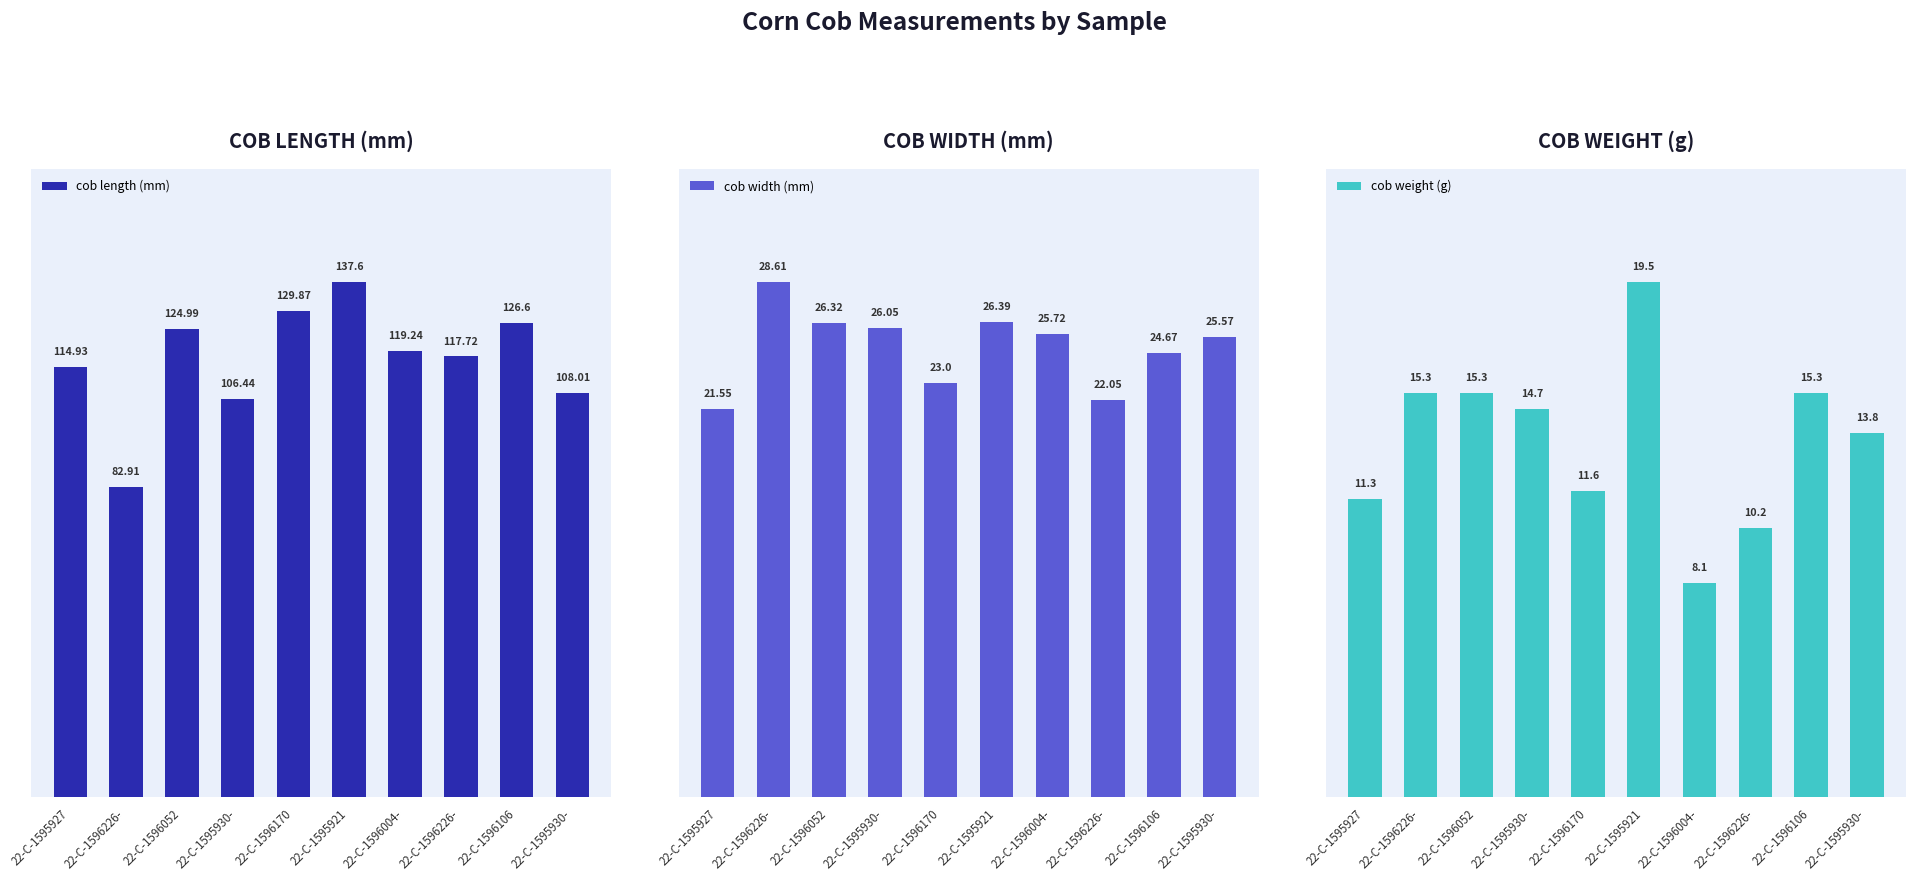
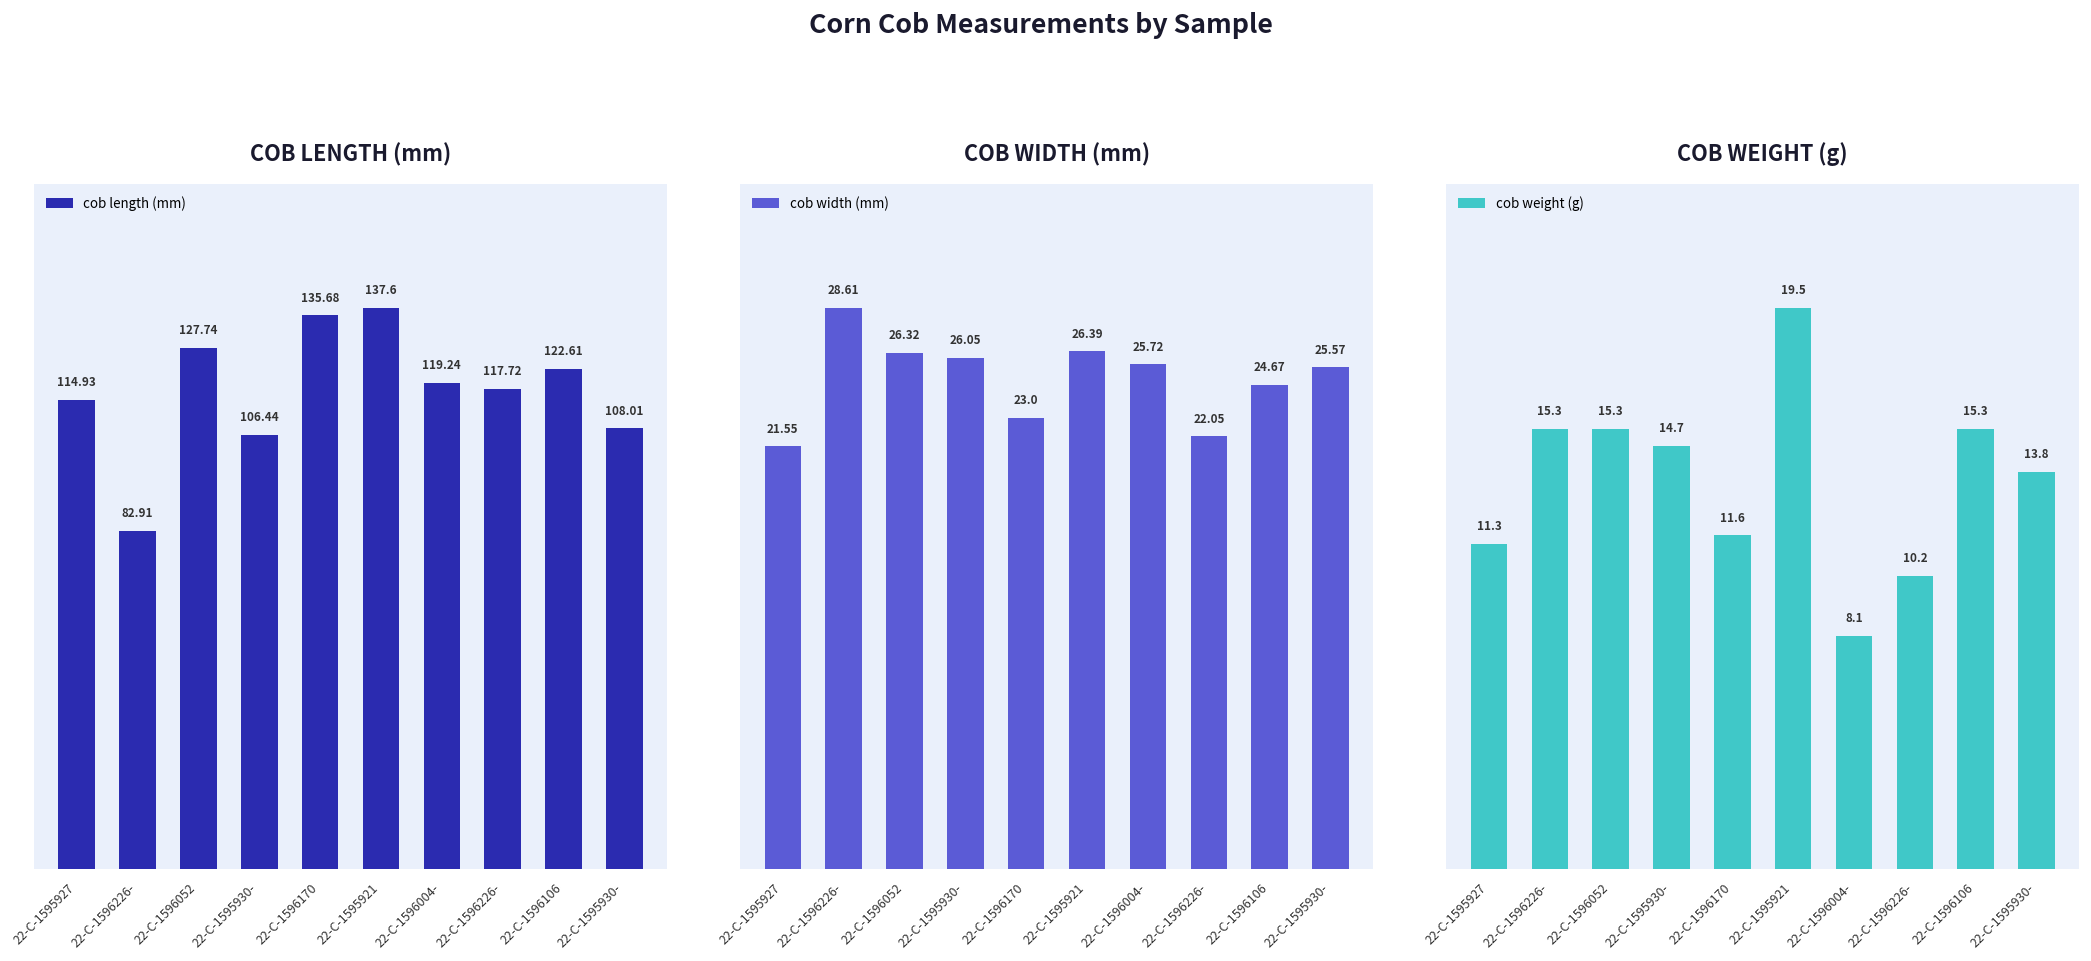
COB LENGTH (mm), 22-C-1596052: 124.99 -> 127.74
COB LENGTH (mm), 22-C-1596170: 129.87 -> 135.68
COB LENGTH (mm), 22-C-1596106: 126.6 -> 122.61
